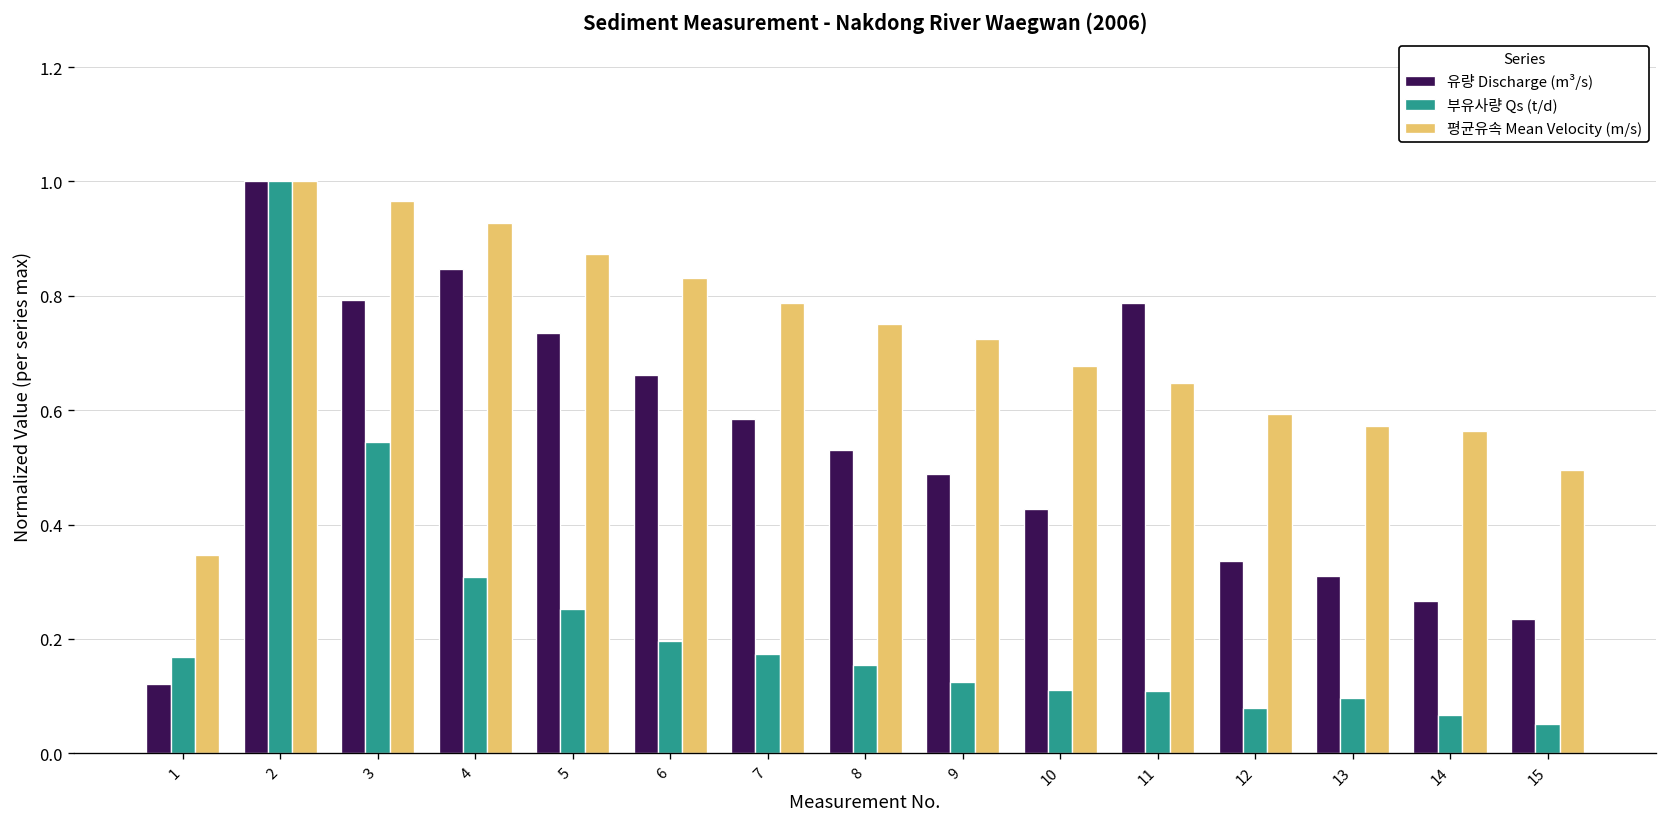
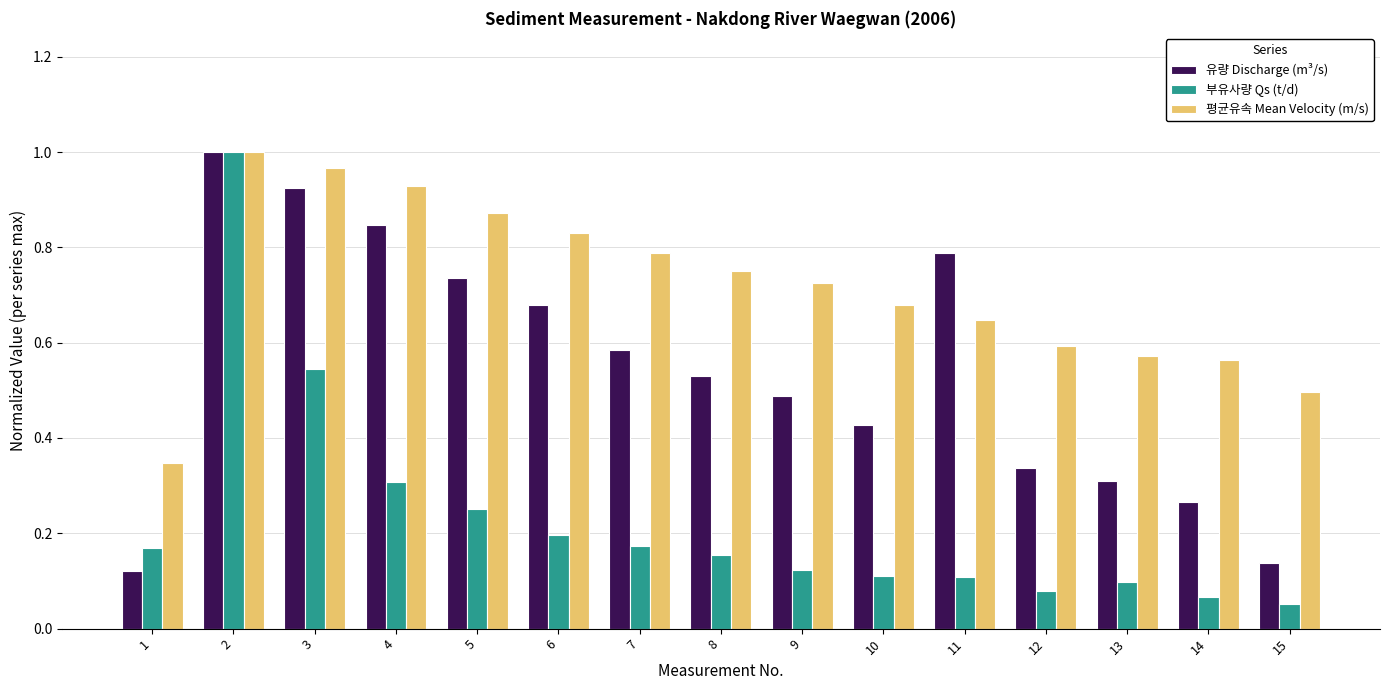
유량 Discharge (m³/s), 3: 0.79 -> 0.92
유량 Discharge (m³/s), 6: 0.66 -> 0.68
유량 Discharge (m³/s), 15: 0.24 -> 0.14
